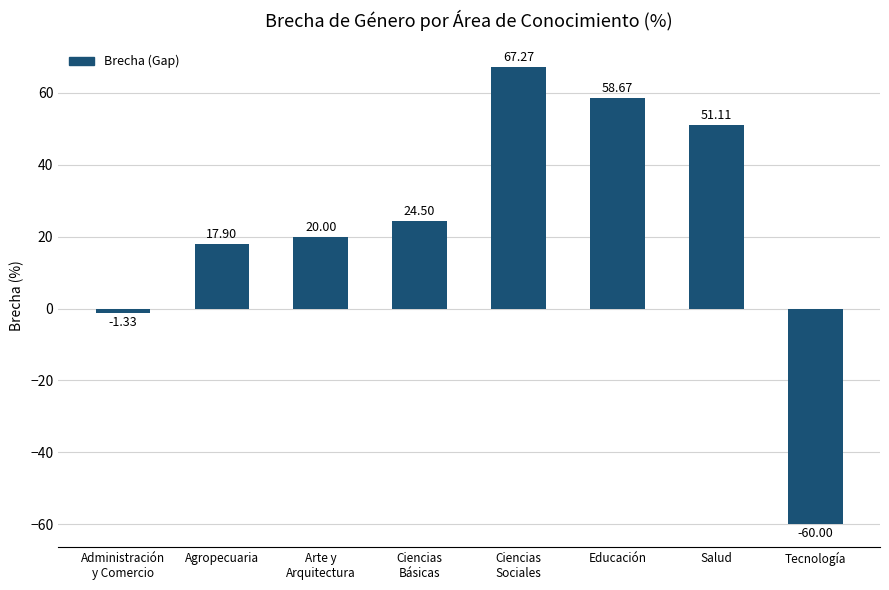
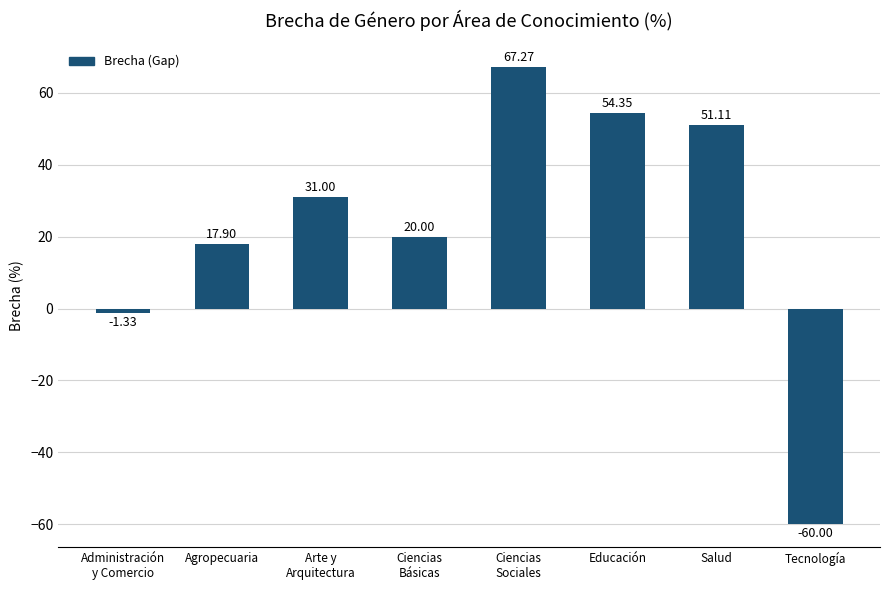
Arte y Arquitectura: 20.00 -> 31.00
Ciencias Básicas: 24.50 -> 20.00
Educación: 58.67 -> 54.35
